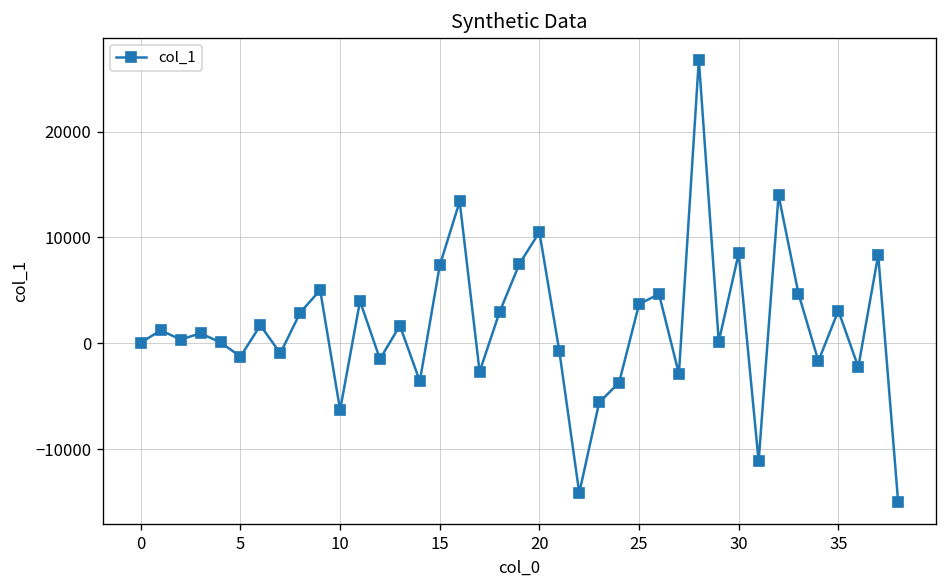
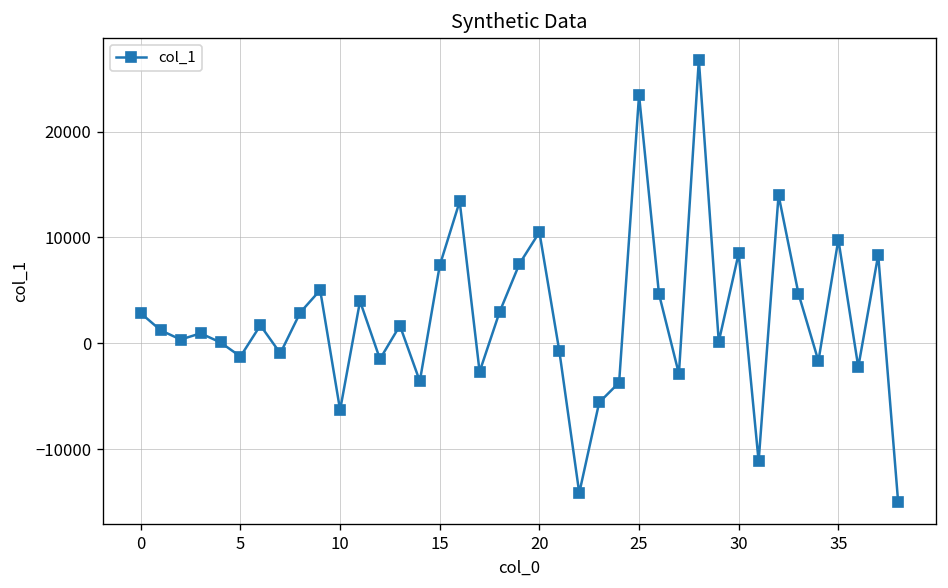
0: 0 -> 3000
25: 4000 -> 23000
35: 3000 -> 10000
